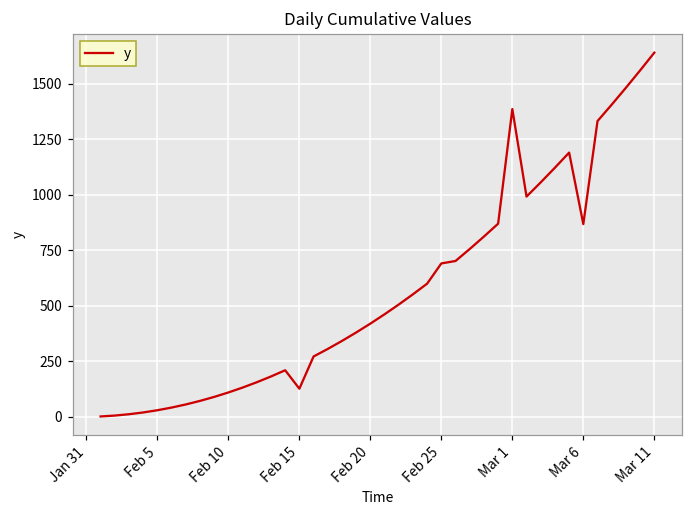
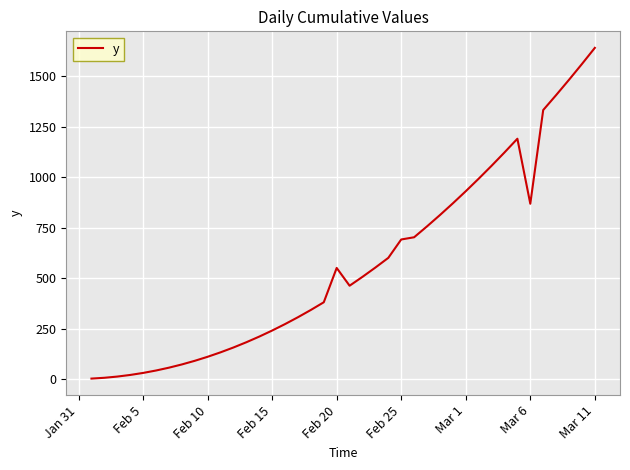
Feb 15: 130 -> 240
Feb 20: 420 -> 550
Mar 1: 1390 -> 930
